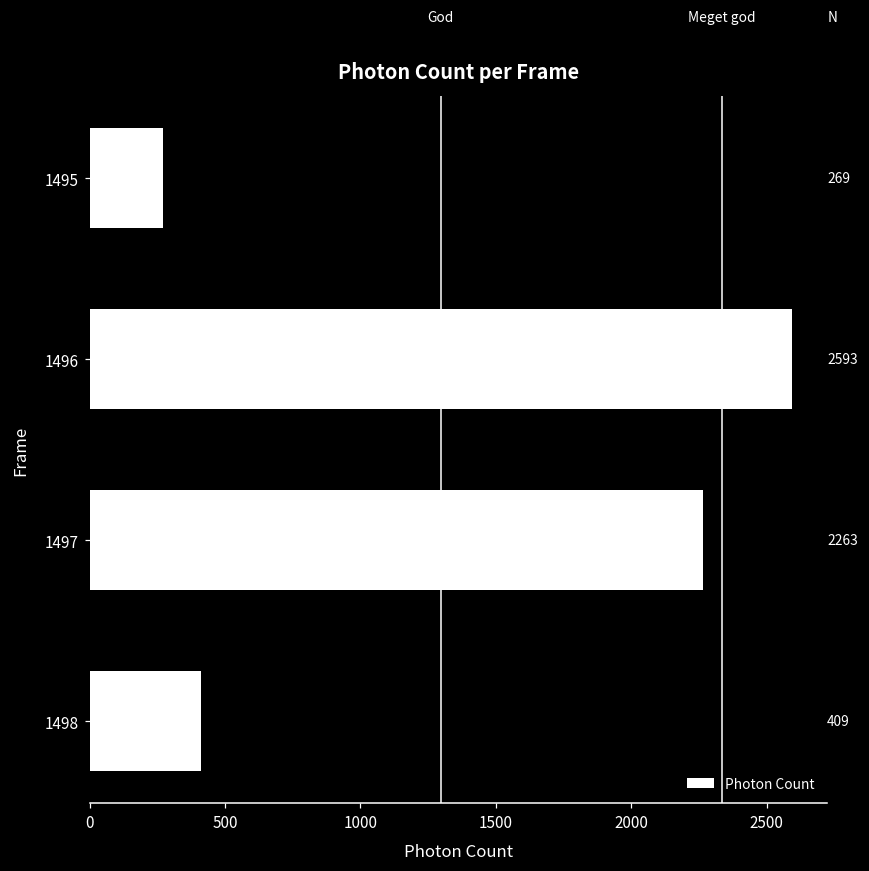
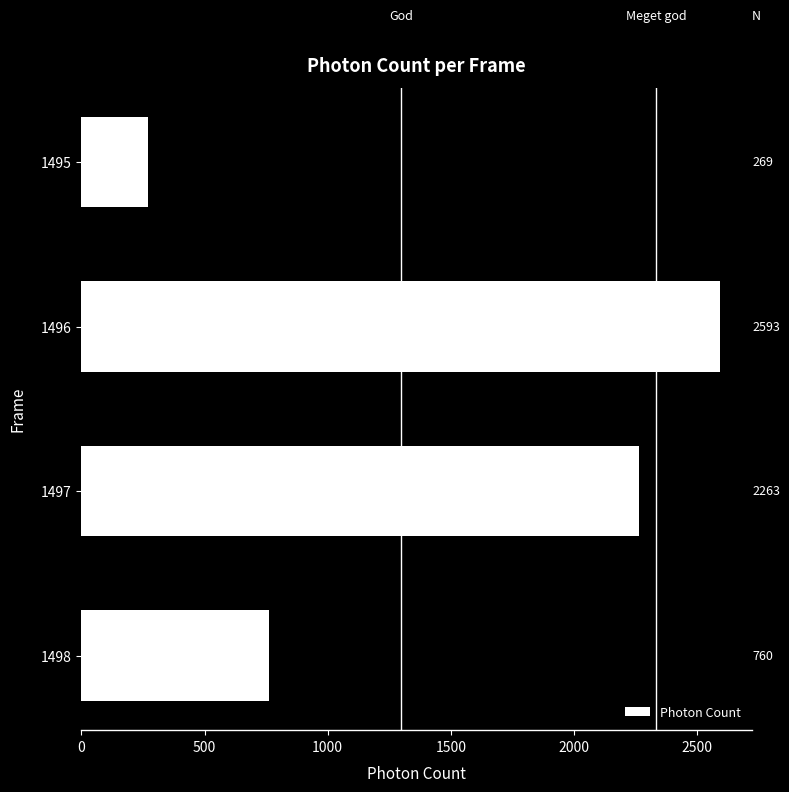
1498: 409 -> 760
